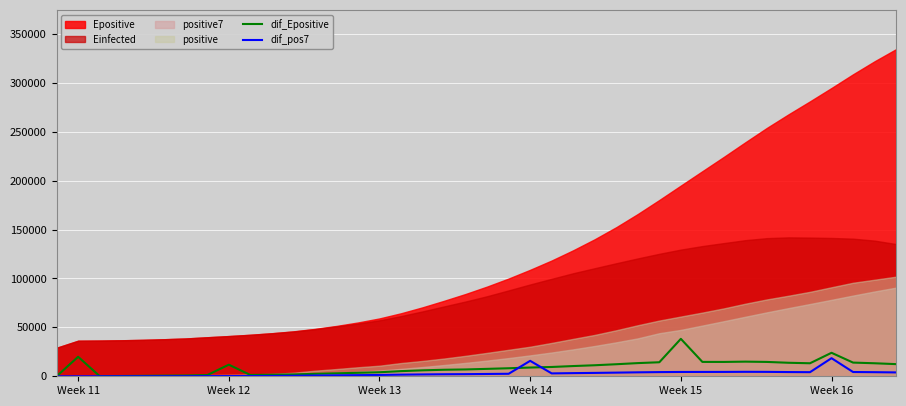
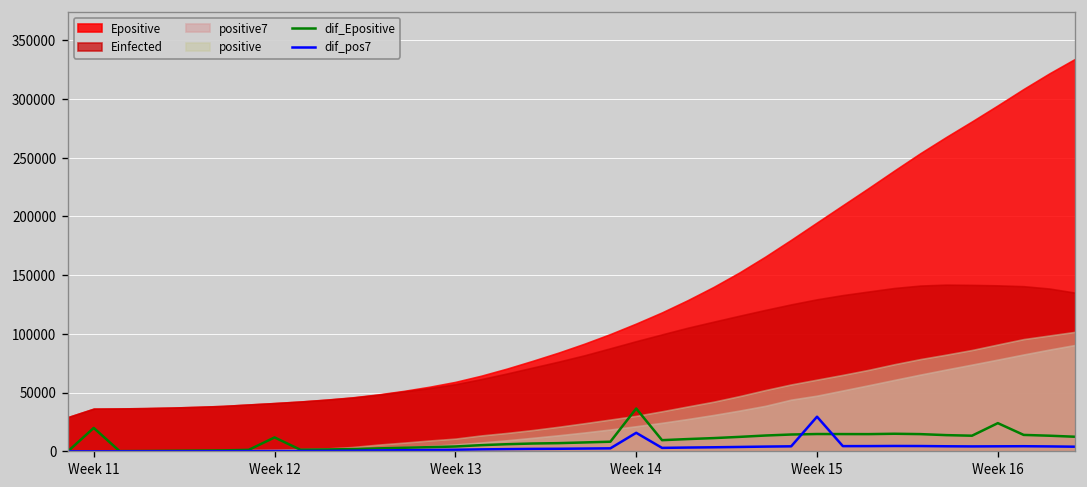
dif_Epositive, Week 14: 10000 -> 40000
dif_Epositive, Week 15: 40000 -> 10000
dif_pos7, Week 15: 0 -> 30000
dif_pos7, Week 16: 20000 -> 0
